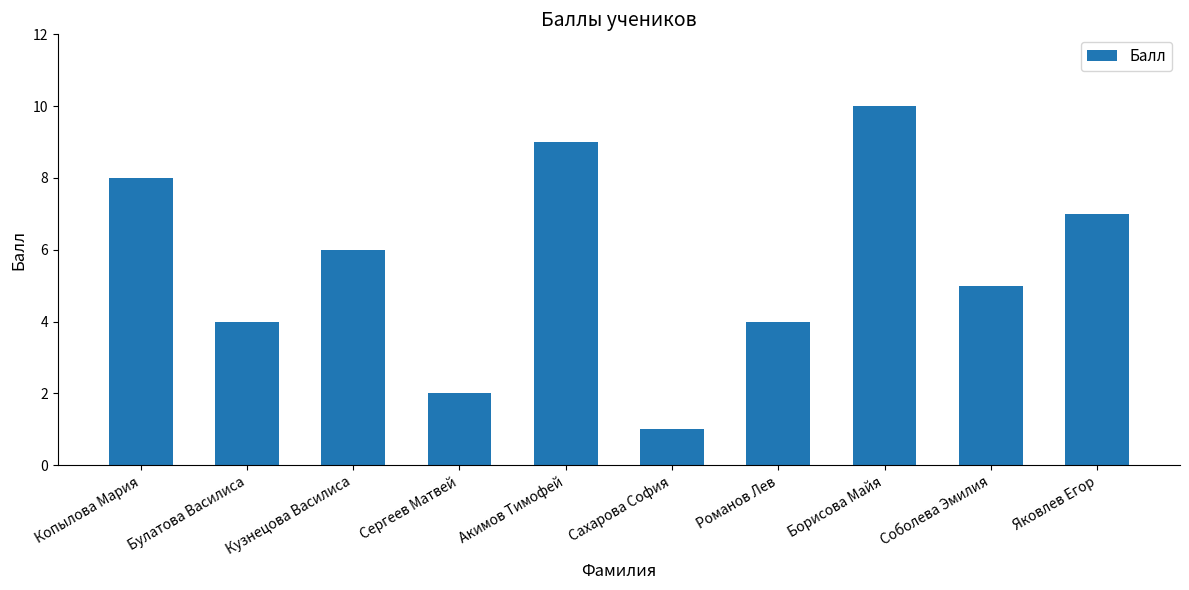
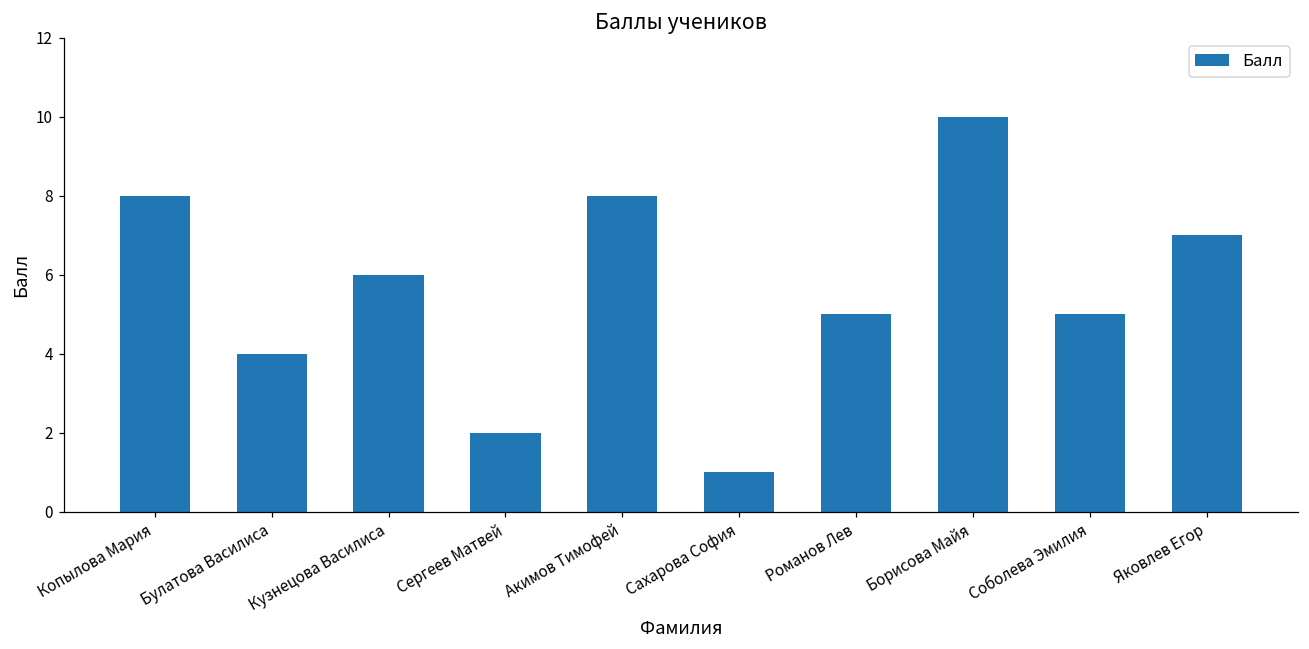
Акимов Тимофей: 9 -> 8
Романов Лев: 4 -> 5
